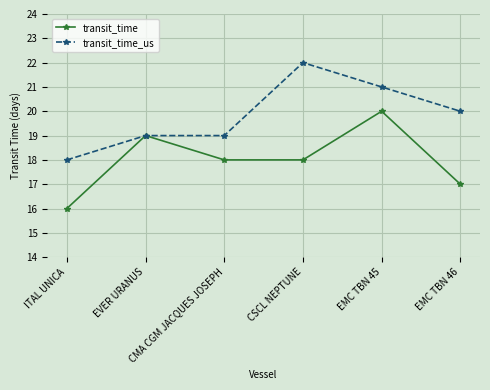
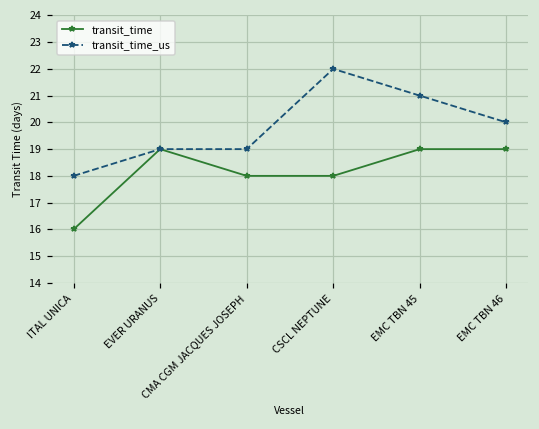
transit_time, EMC TBN 45: 20 -> 19
transit_time, EMC TBN 46: 17 -> 19
